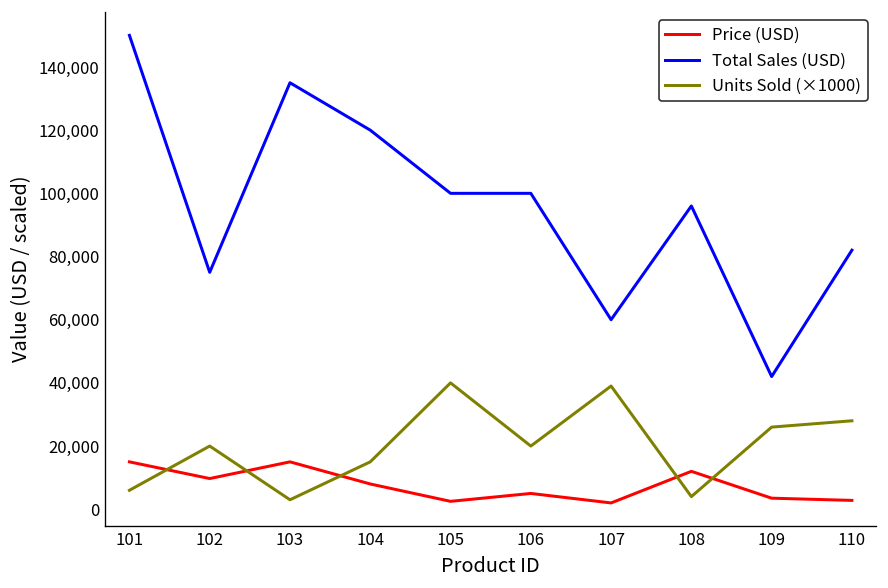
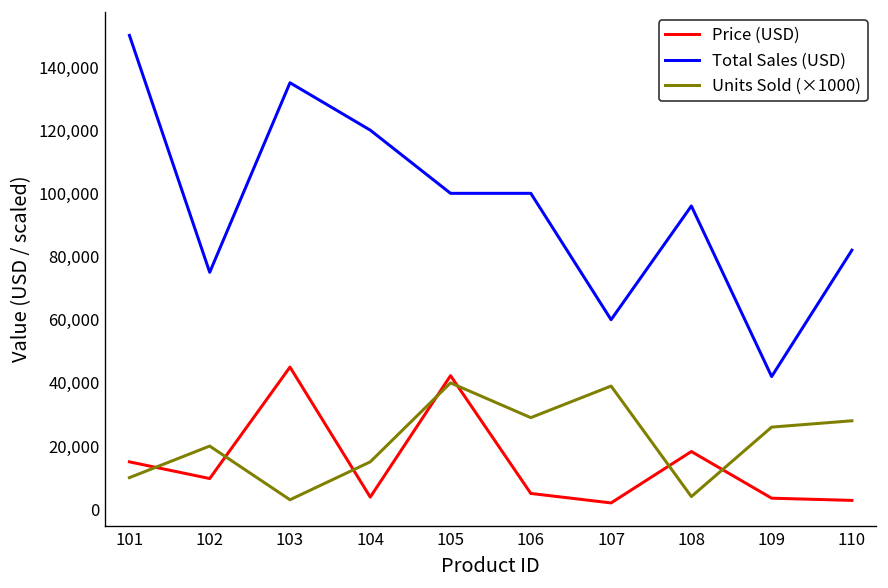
Units Sold (×1000), 101: 6,000 -> 10,000
Price (USD), 103: 15,000 -> 45,000
Price (USD), 104: 8,000 -> 4,000
Price (USD), 105: 3,000 -> 42,000
Units Sold (×1000), 106: 20,000 -> 29,000
Price (USD), 108: 12,000 -> 18,000
